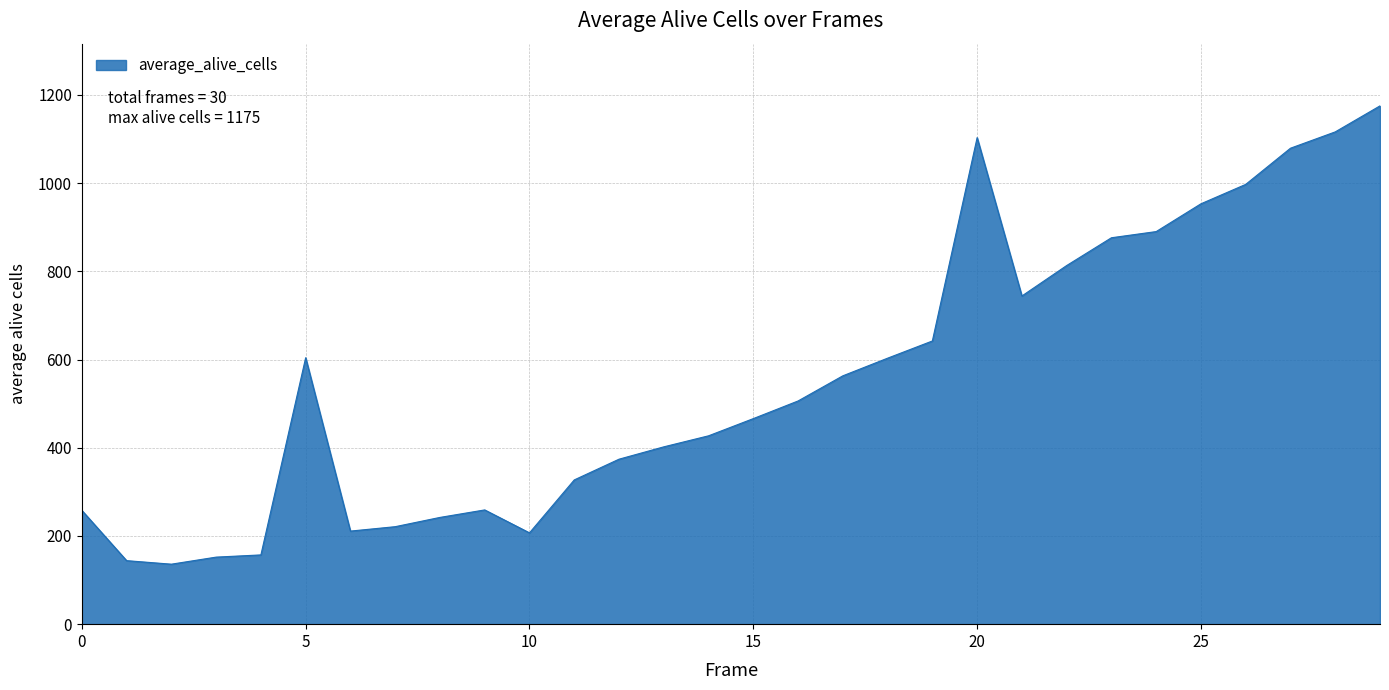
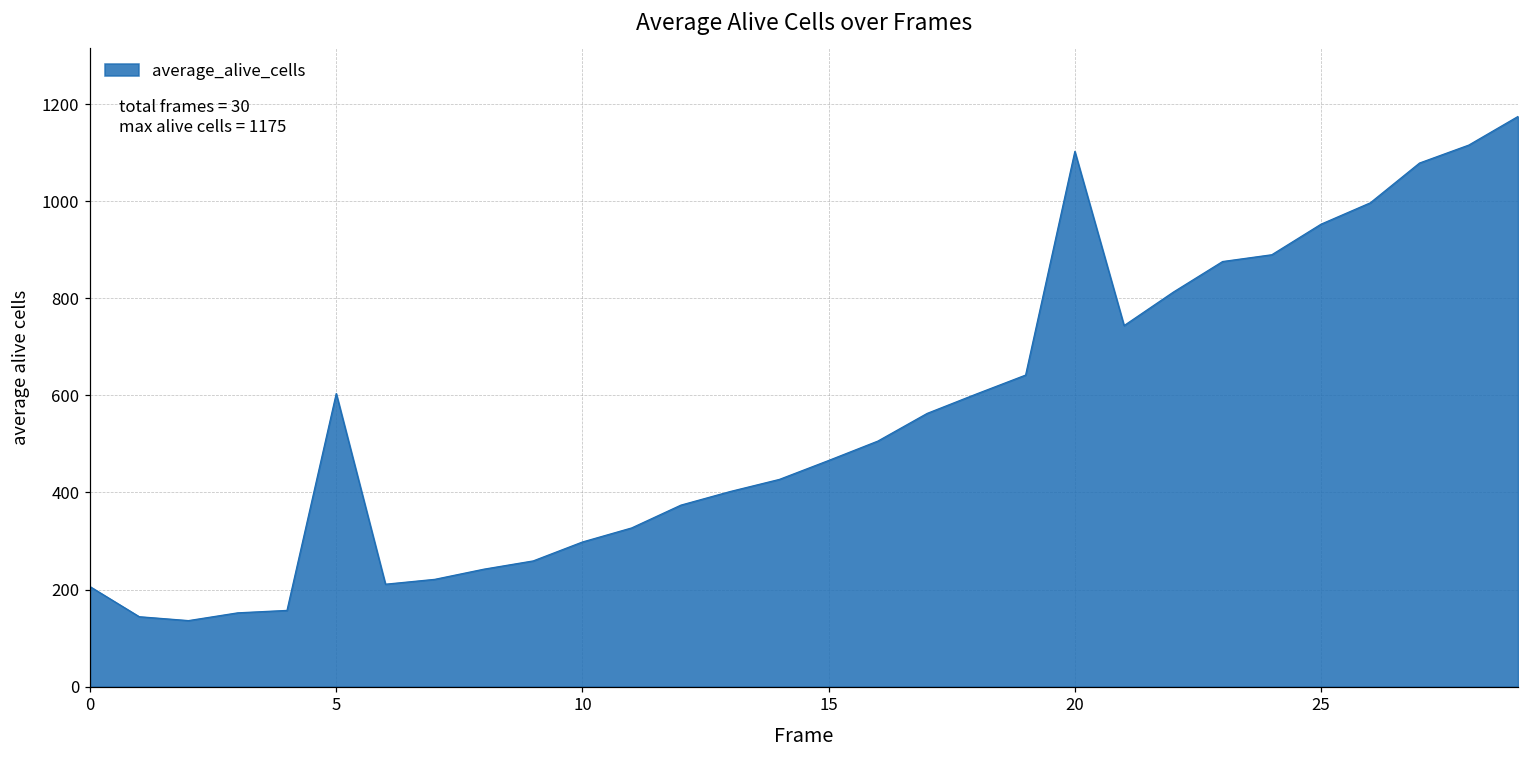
0: 260 -> 210
10: 210 -> 300
